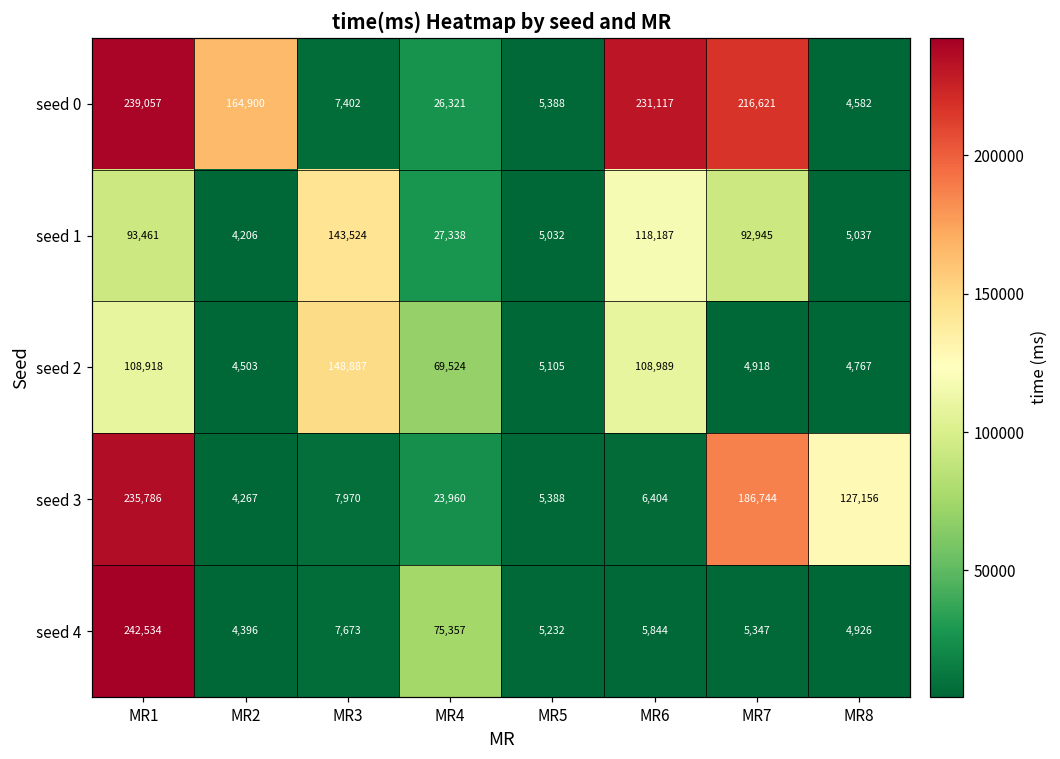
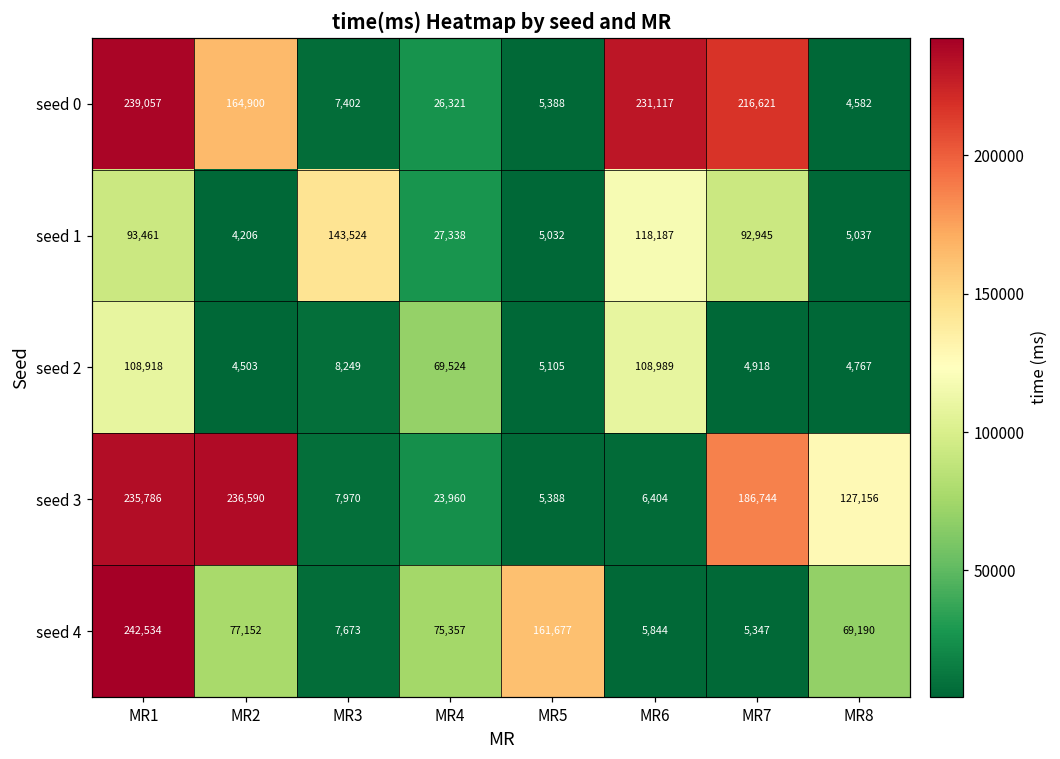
seed 2, MR3: 148,887 -> 8,249
seed 3, MR2: 4,267 -> 236,590
seed 4, MR2: 4,396 -> 77,152
seed 4, MR5: 5,232 -> 161,677
seed 4, MR8: 4,926 -> 69,190
